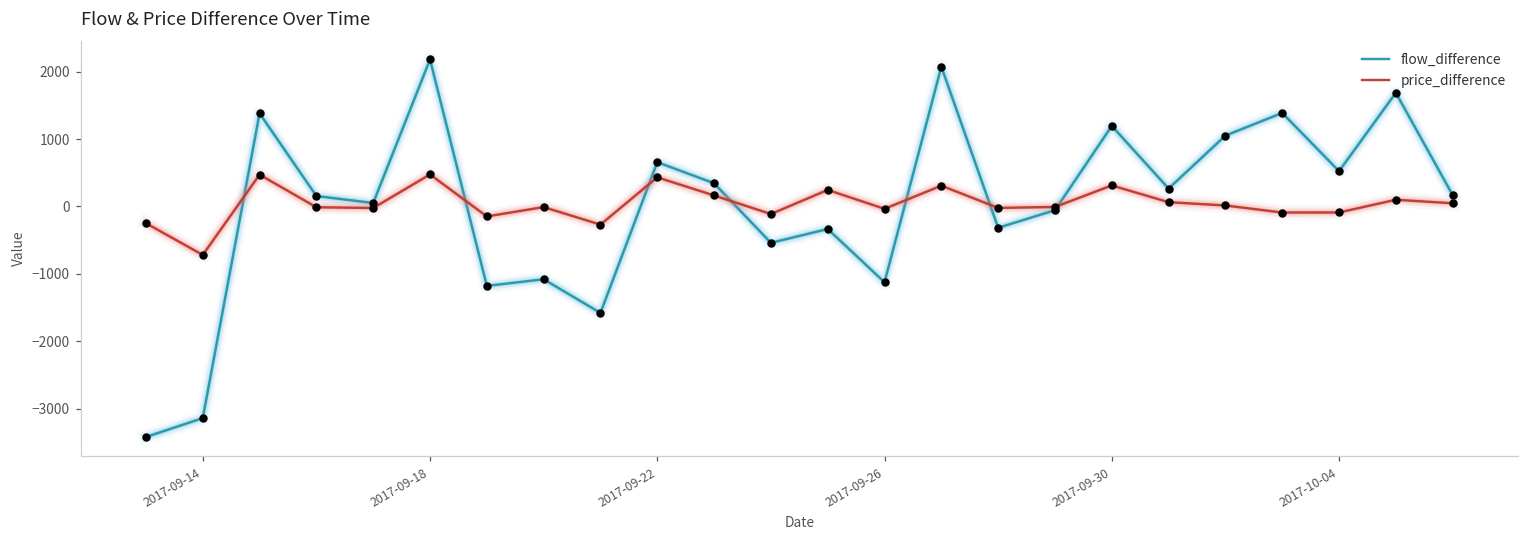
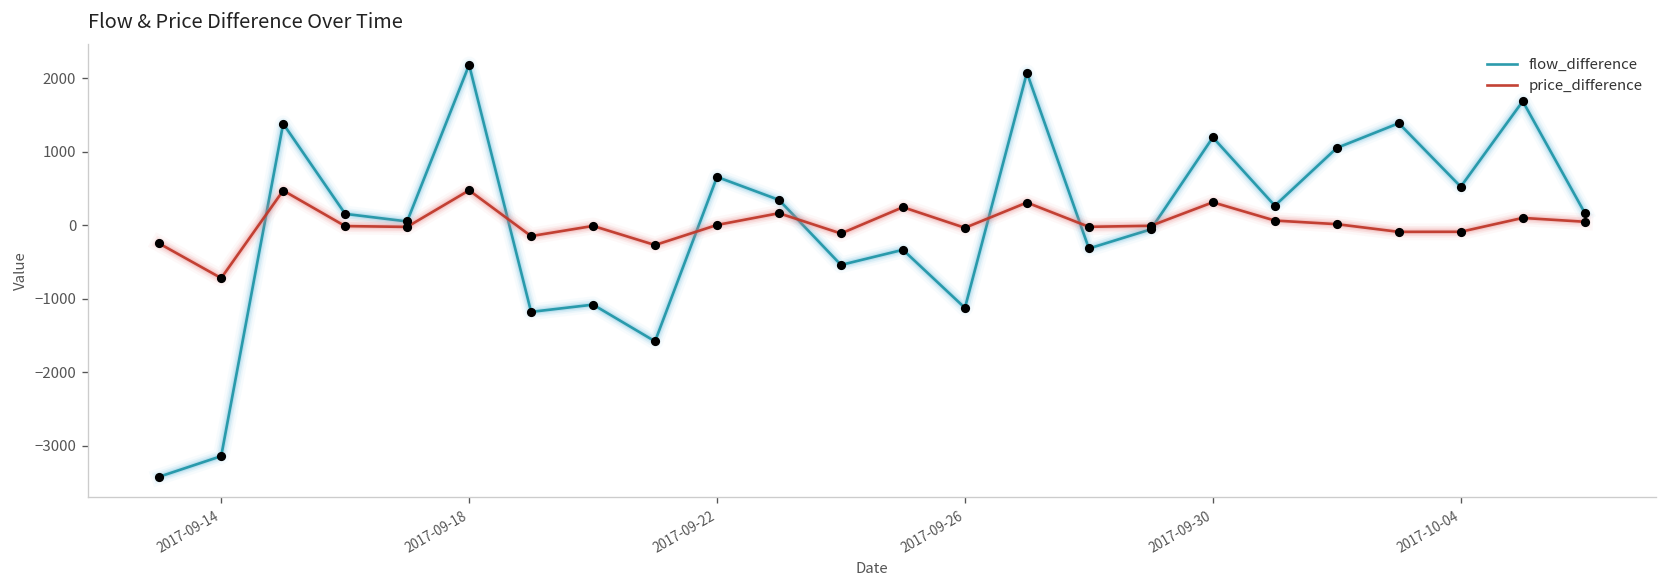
price_difference, 2017-09-22: 400 -> 0
